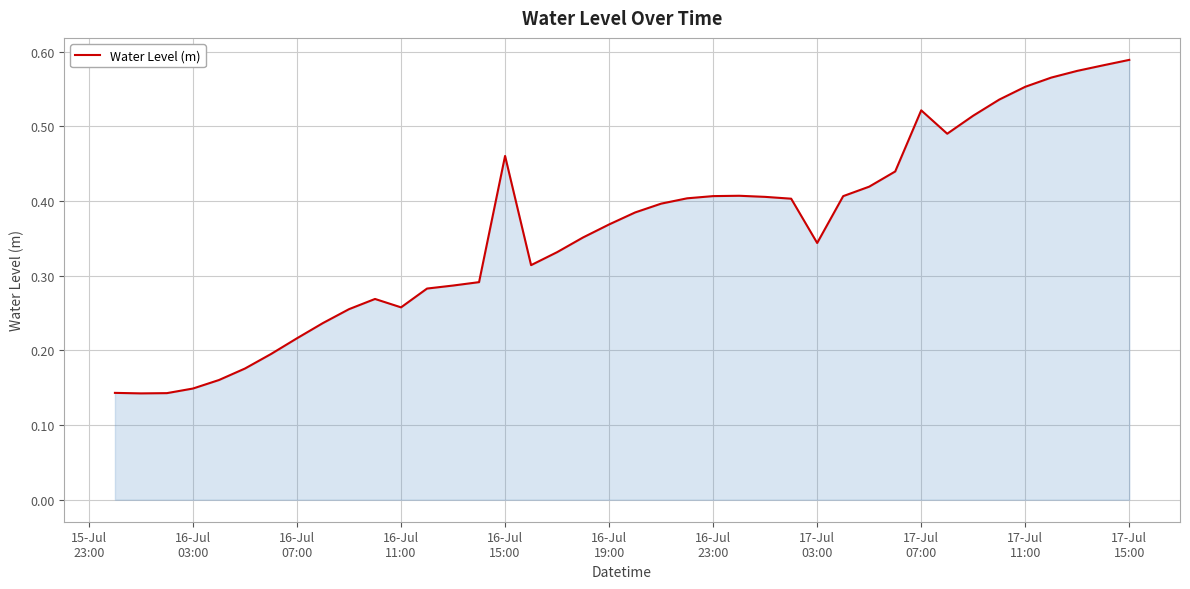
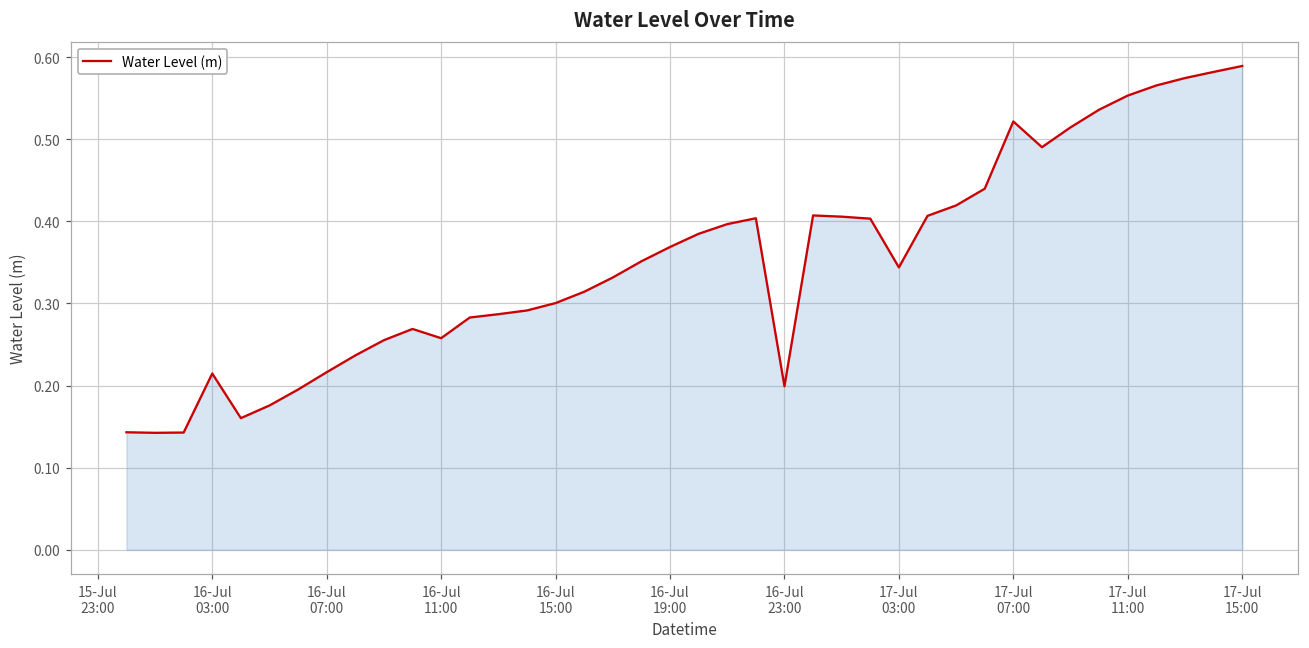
16-Jul 03:00: 0.15 -> 0.21
16-Jul 15:00: 0.46 -> 0.30
16-Jul 23:00: 0.41 -> 0.20
